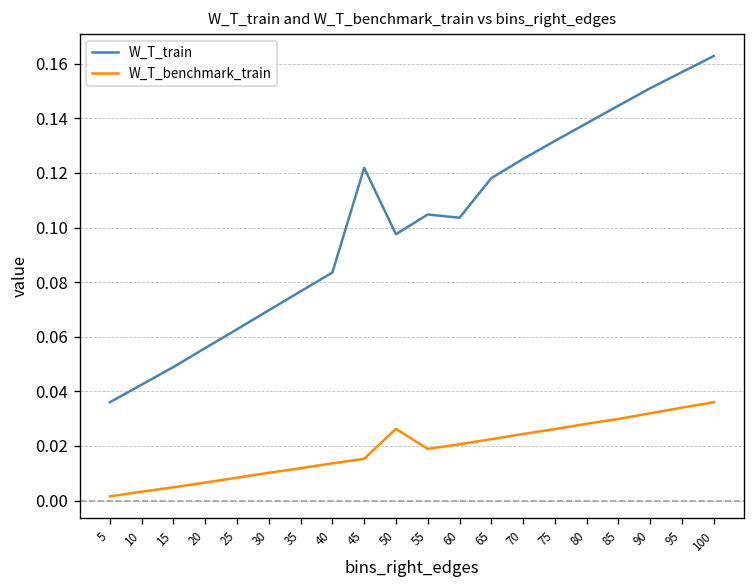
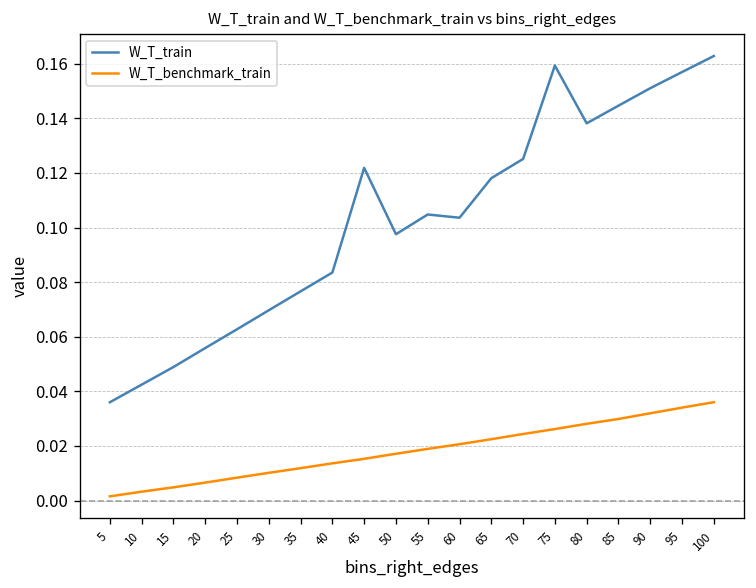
W_T_benchmark_train, 50: 0.026 -> 0.017
W_T_train, 75: 0.132 -> 0.159
